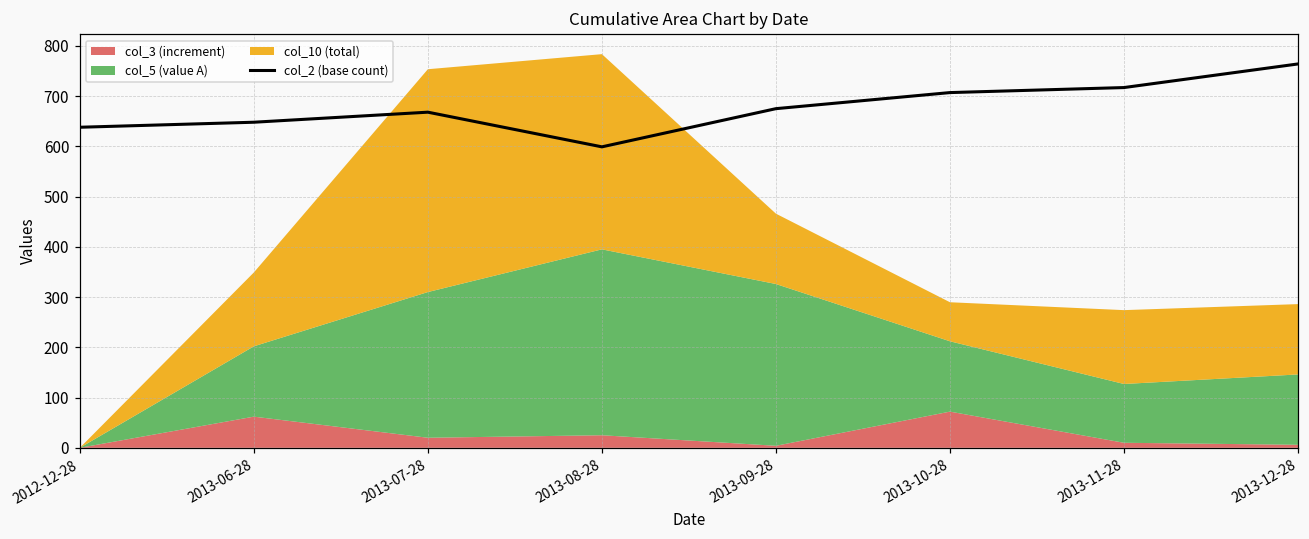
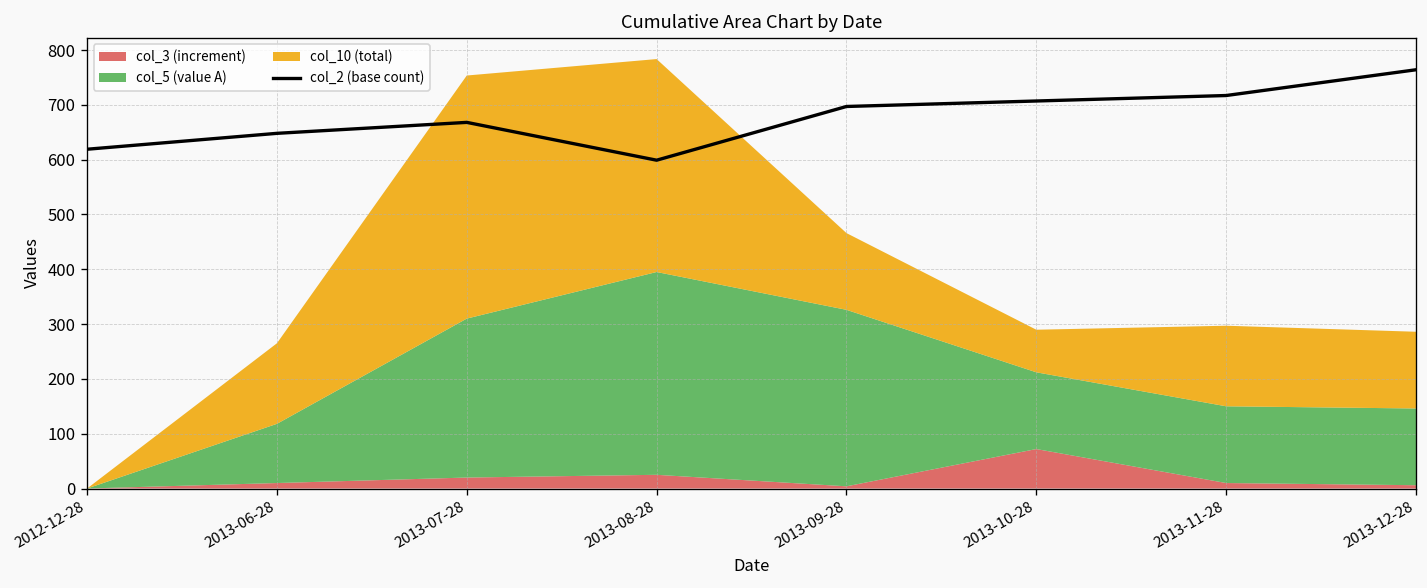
col_2 (base count), 2012-12-28: 640 -> 620
col_3 (increment), 2013-06-28: 60 -> 10
col_5 (value A), 2013-06-28: 140 -> 110
col_2 (base count), 2013-09-28: 680 -> 700
col_5 (value A), 2013-11-28: 120 -> 140
